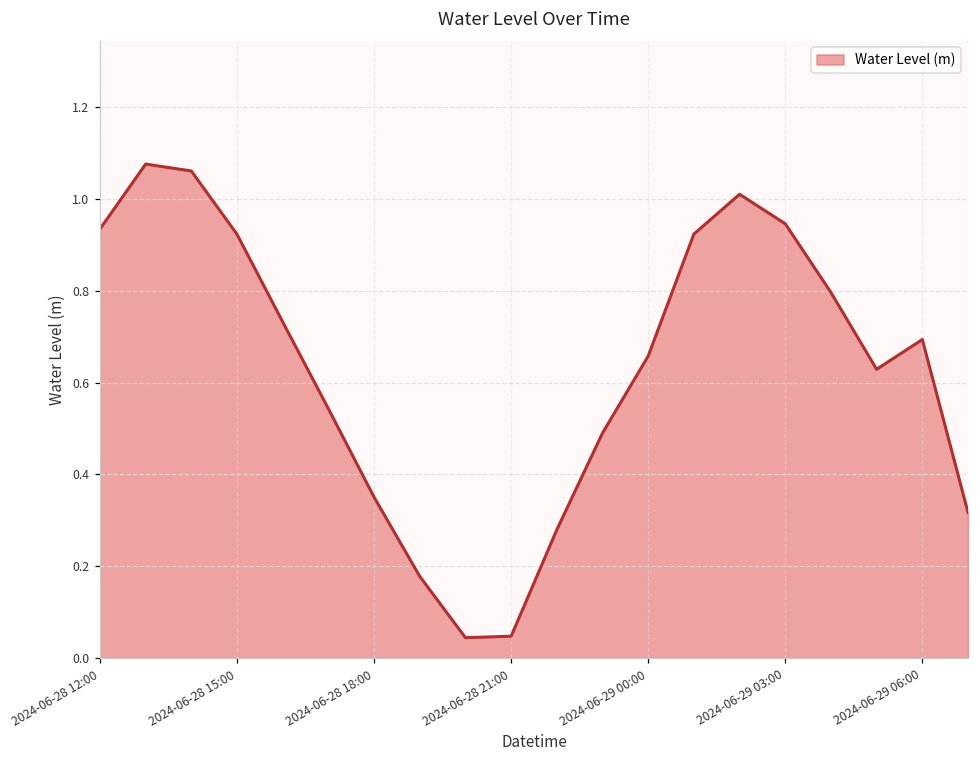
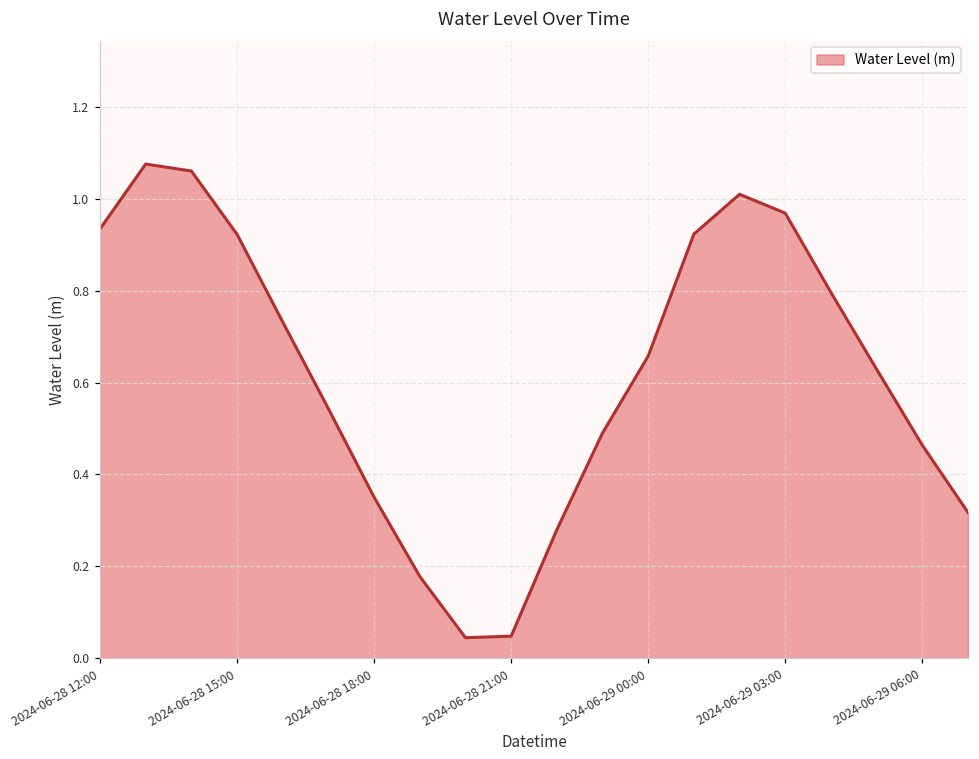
2024-06-29 03:00: 0.95 -> 0.97
2024-06-29 06:00: 0.69 -> 0.46
